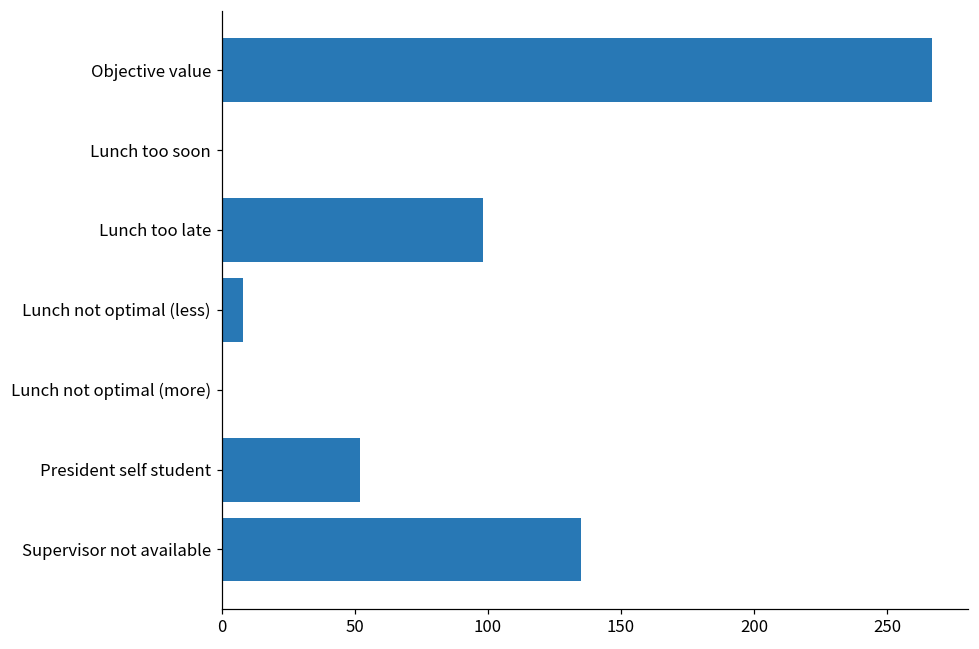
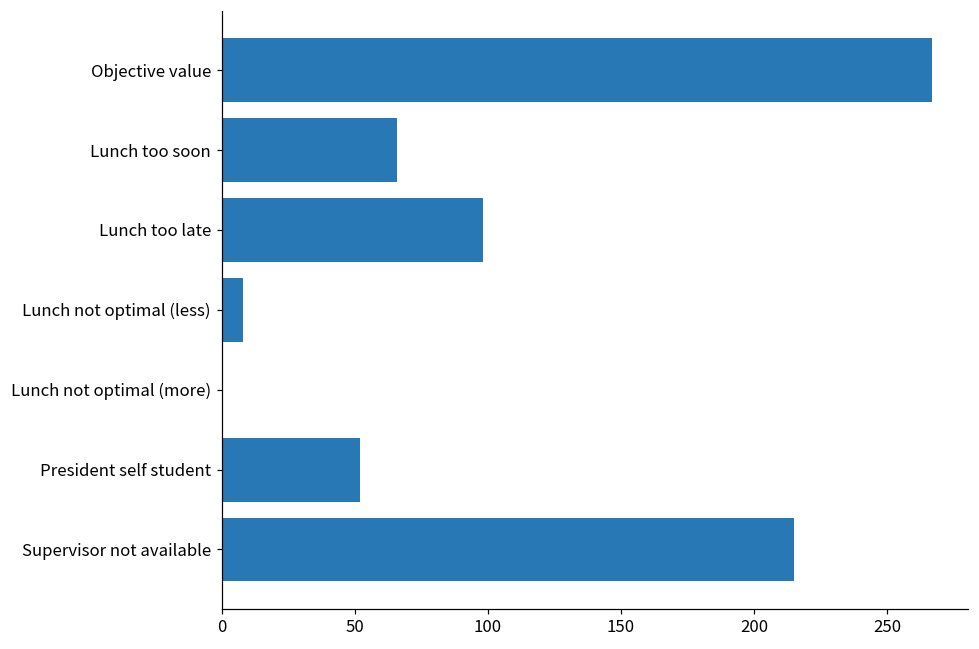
Lunch too soon: 0 -> 66
Supervisor not available: 135 -> 215
